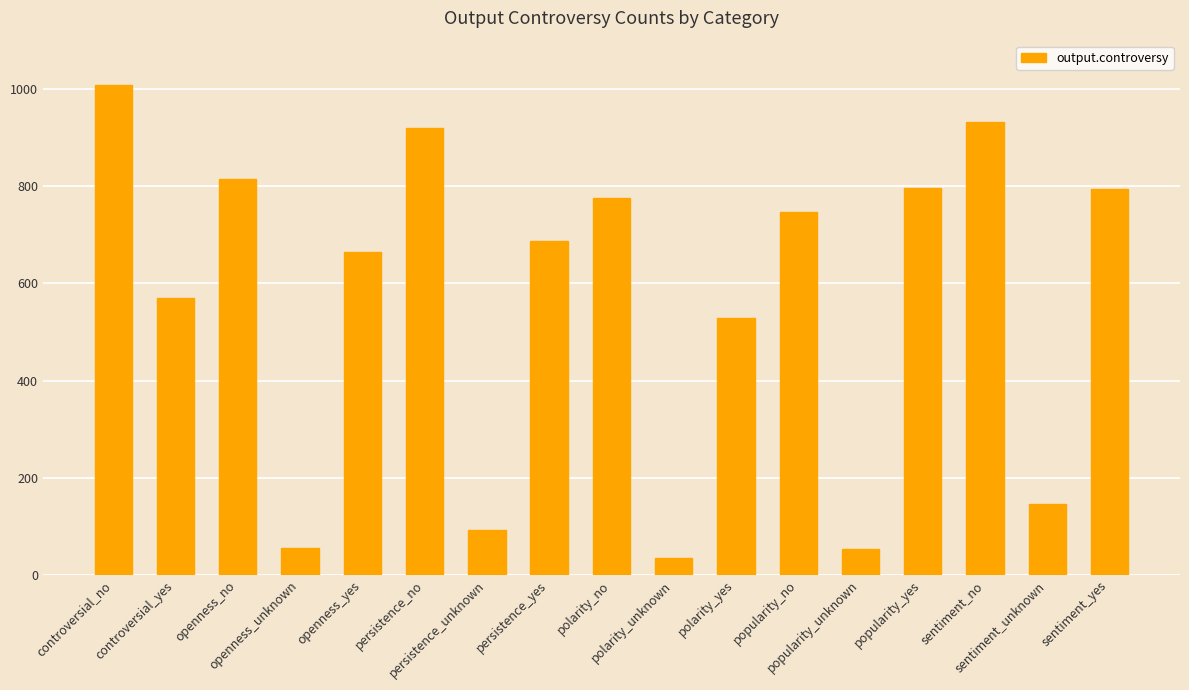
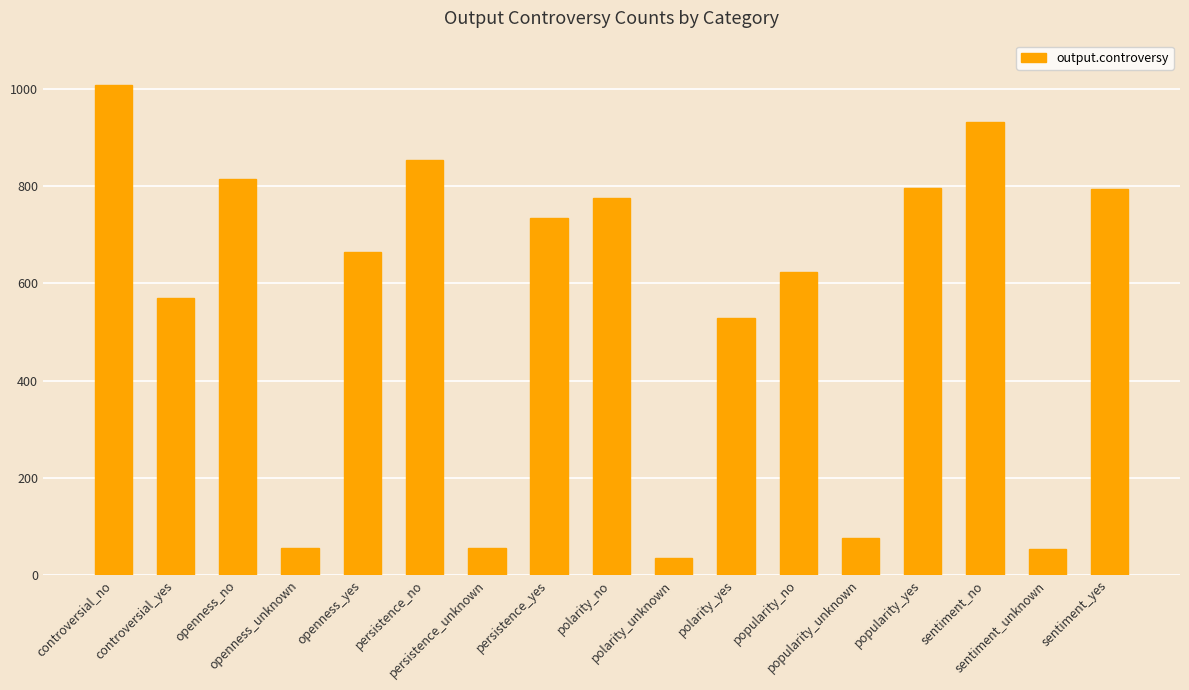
persistence_no: 920 -> 860
persistence_unknown: 90 -> 60
persistence_yes: 690 -> 730
popularity_no: 750 -> 620
popularity_unknown: 50 -> 80
sentiment_unknown: 150 -> 50
